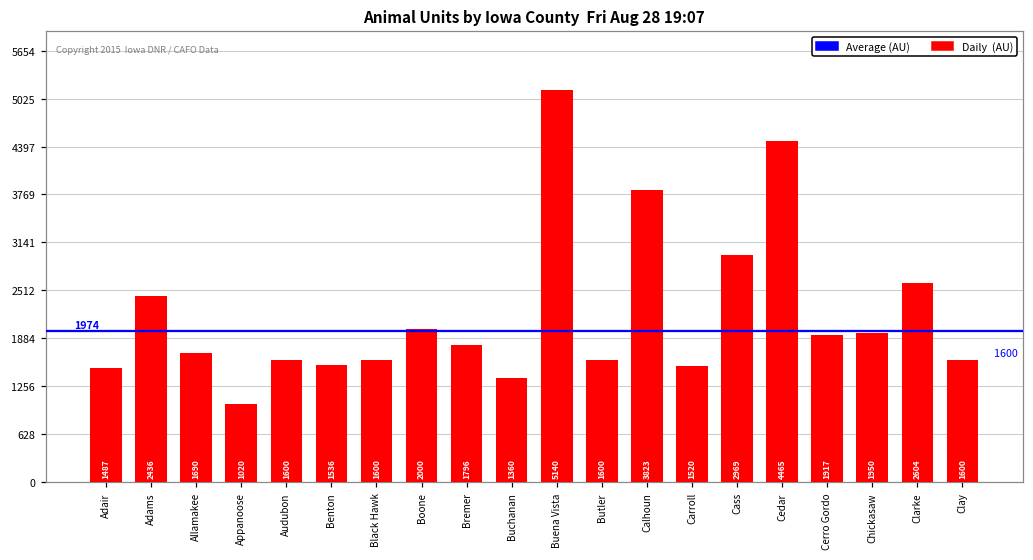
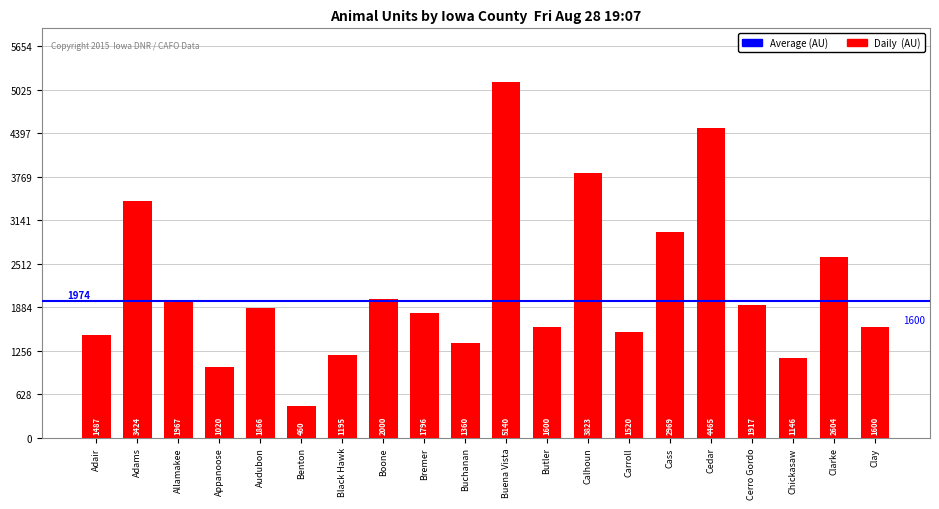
Adams: 2436 -> 3424
Allamakee: 1690 -> 1967
Audubon: 1600 -> 1866
Benton: 1536 -> 460
Black Hawk: 1600 -> 1195
Chickasaw: 1950 -> 1146
